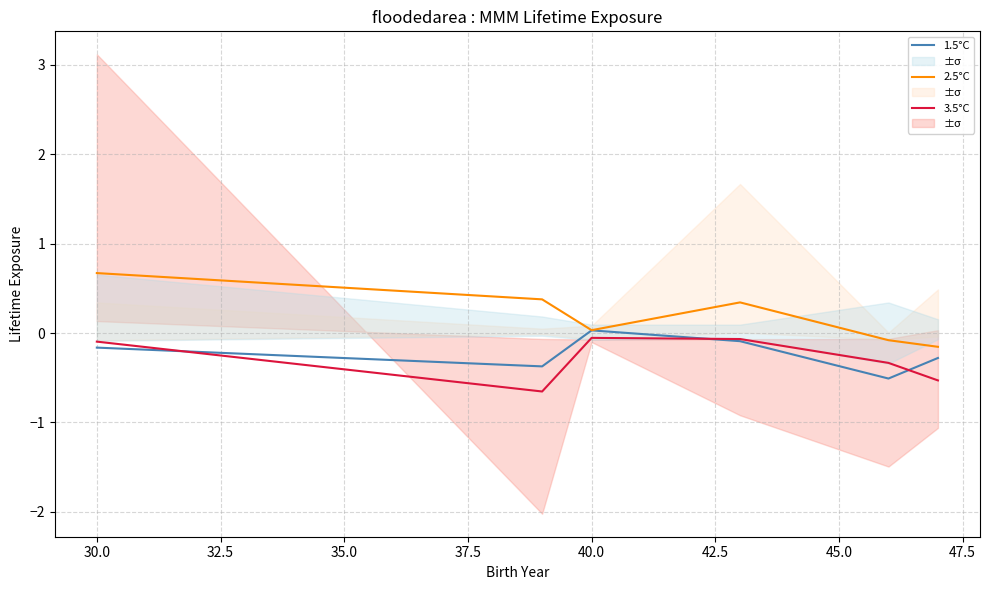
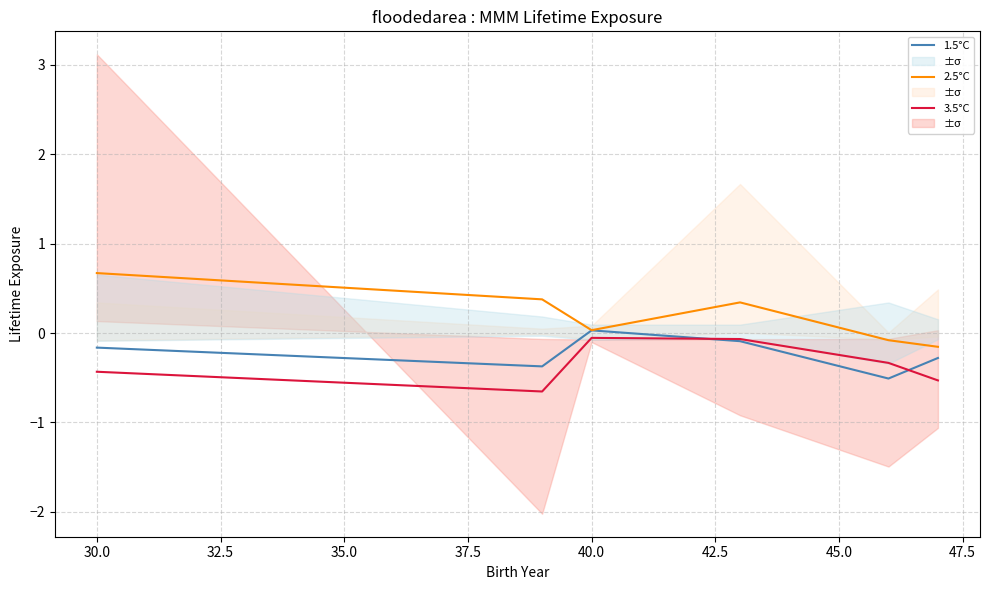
3.5°C, 30.0: -0.1 -> -0.4
